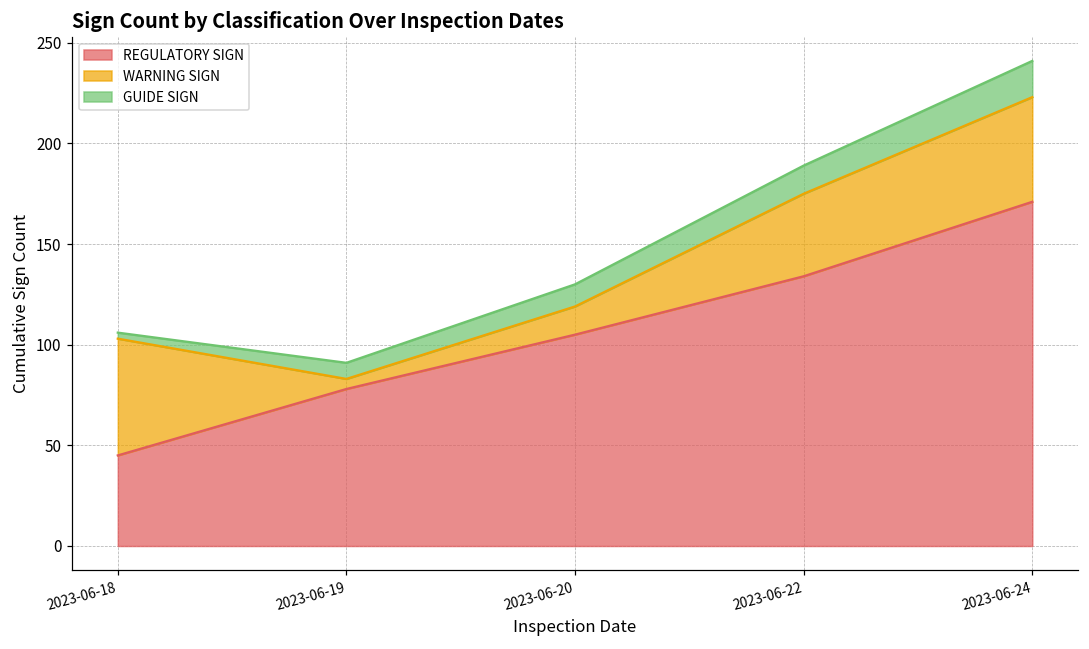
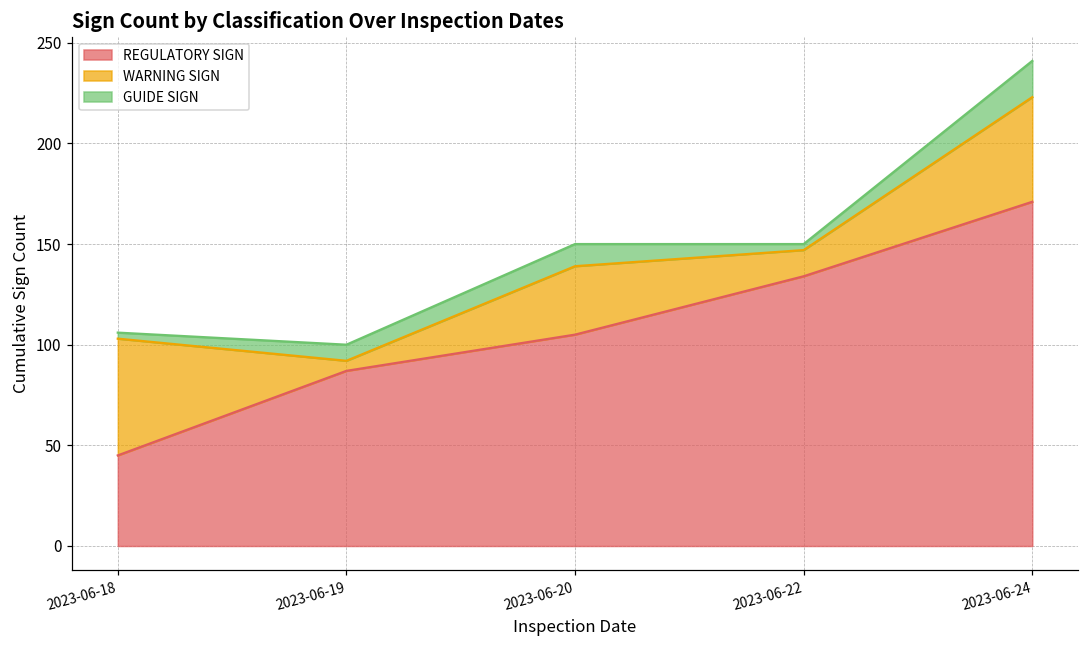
REGULATORY SIGN, 2023-06-19: 78 -> 87
WARNING SIGN, 2023-06-20: 14 -> 34
WARNING SIGN, 2023-06-22: 41 -> 13
GUIDE SIGN, 2023-06-22: 14 -> 3
